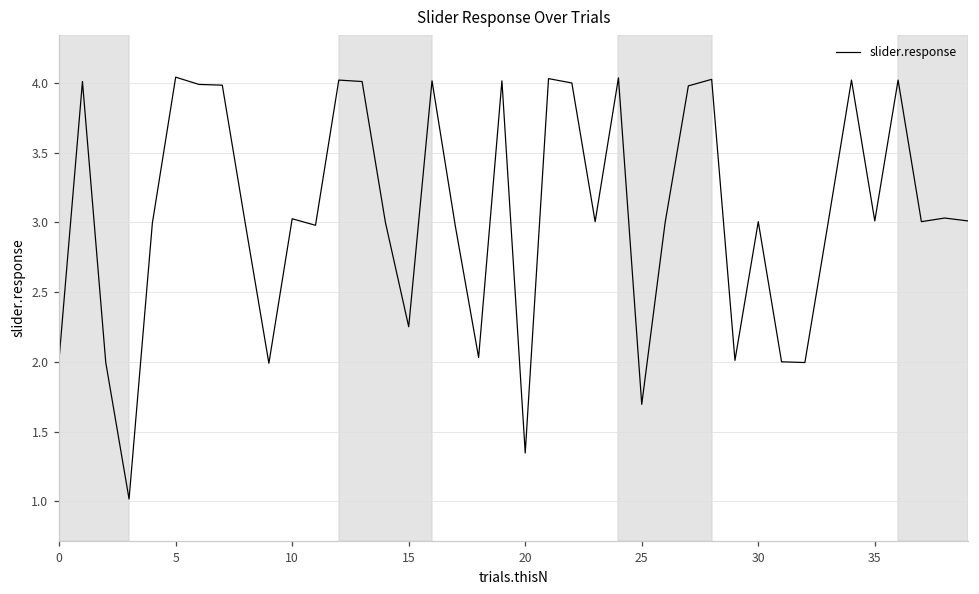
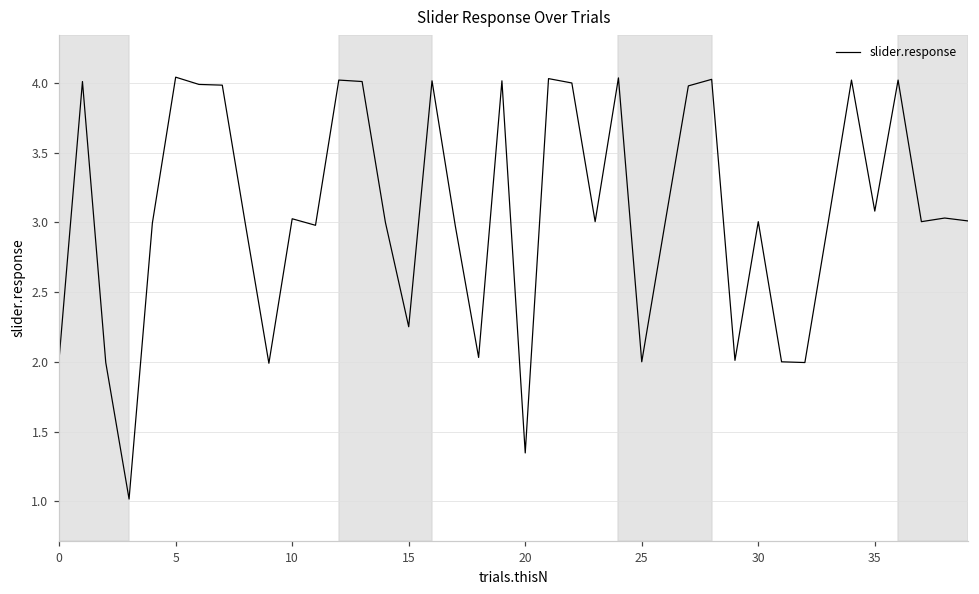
25: 1.70 -> 2.00
35: 3.01 -> 3.08
